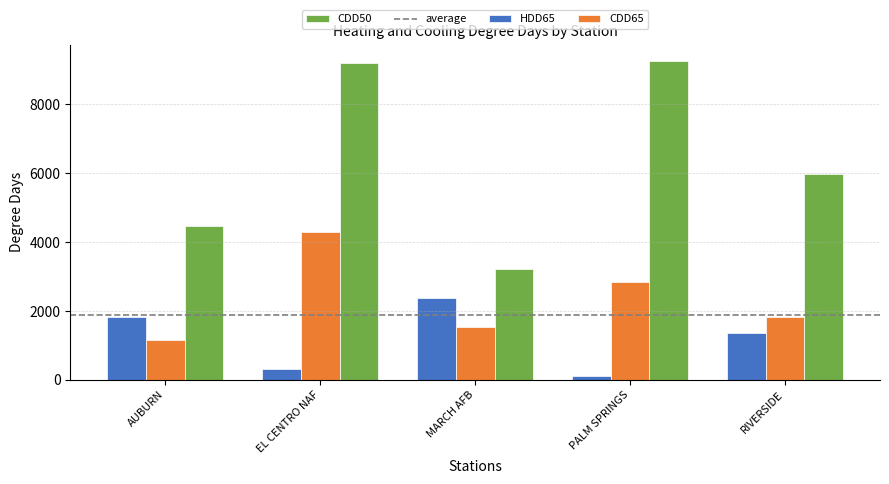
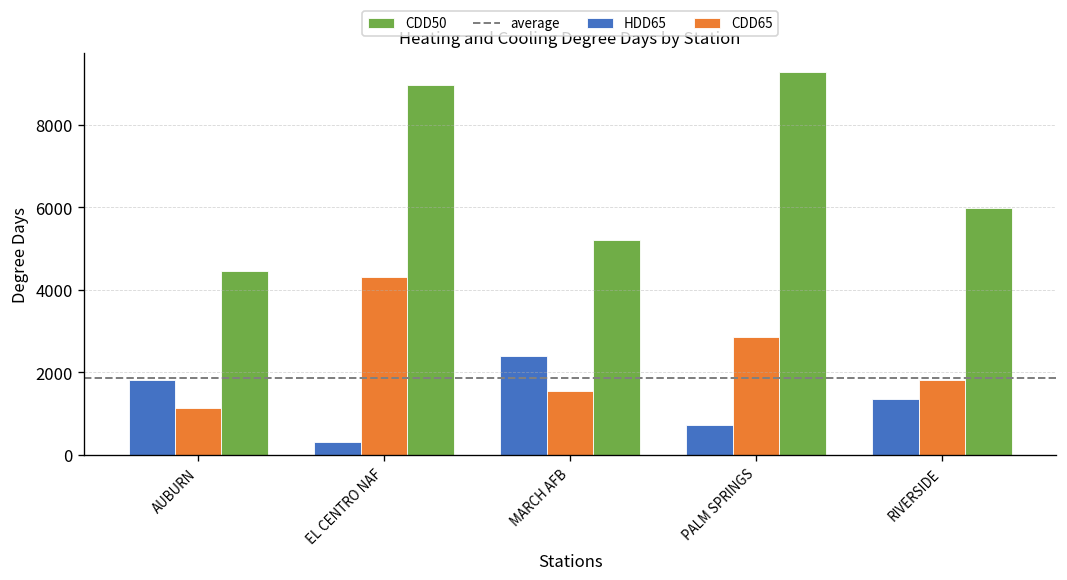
CDD50, EL CENTRO NAF: 9200 -> 9000
CDD50, MARCH AFB: 3200 -> 5200
HDD65, PALM SPRINGS: 100 -> 700
